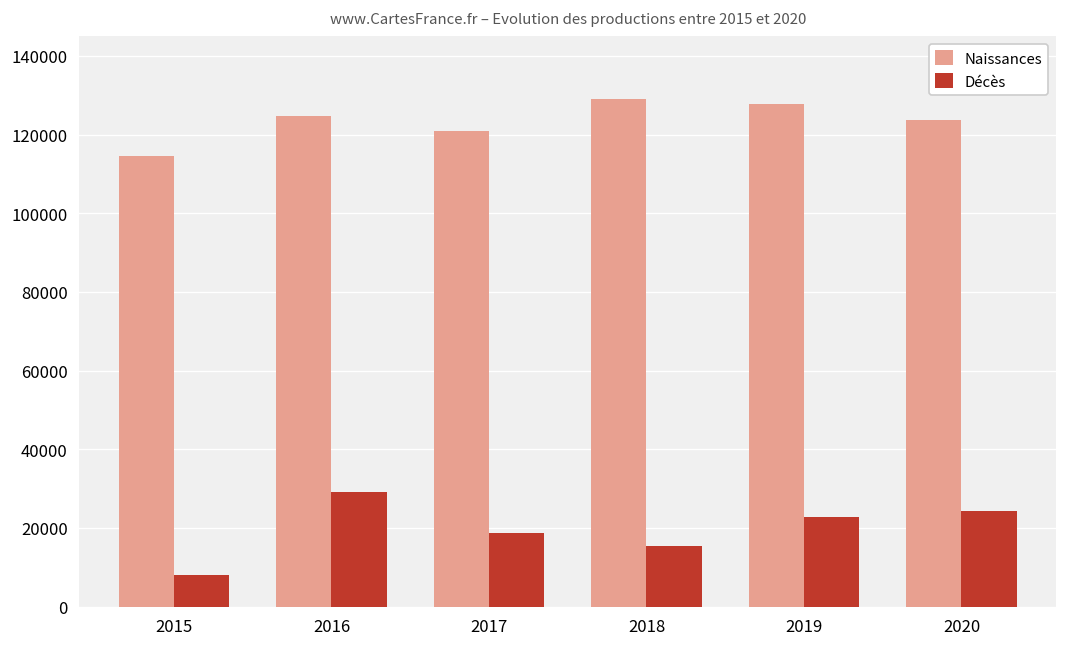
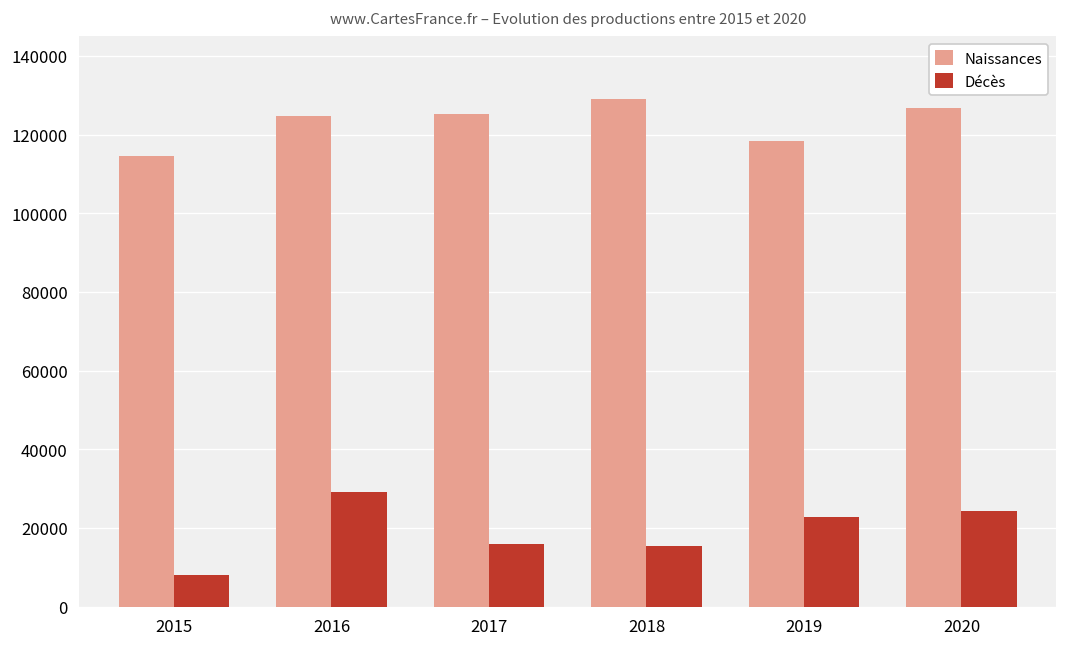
Naissances, 2017: 121000 -> 125000
Décès, 2017: 19000 -> 16000
Naissances, 2019: 128000 -> 118000
Naissances, 2020: 124000 -> 127000
